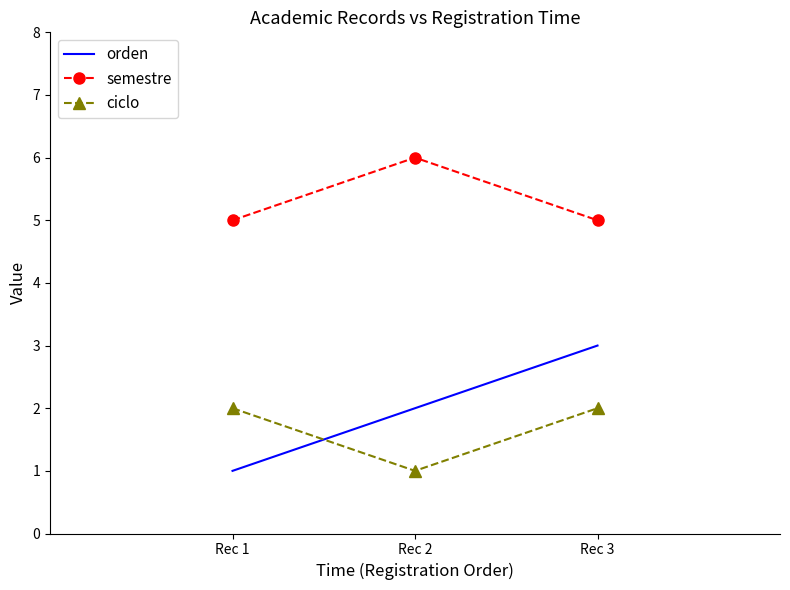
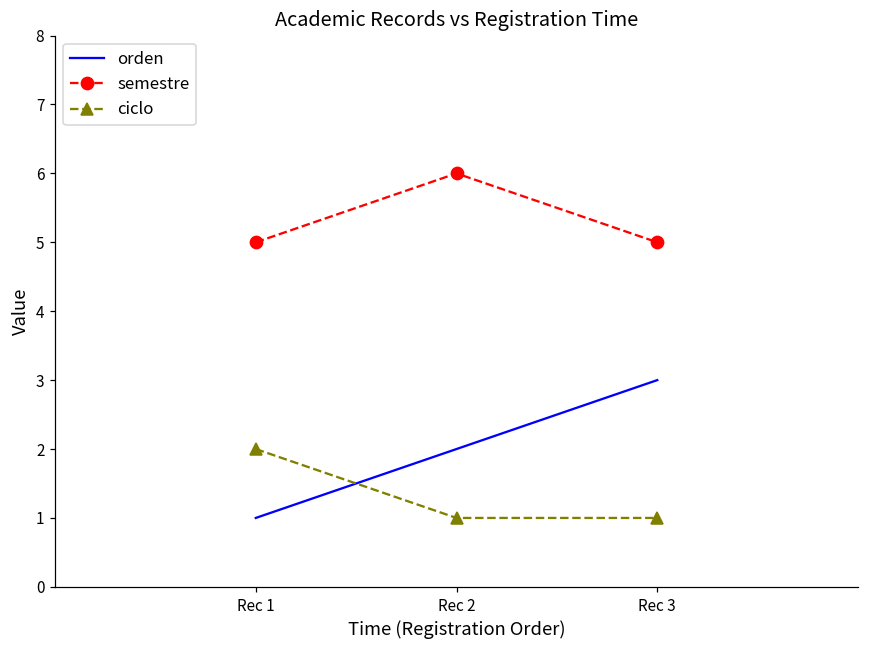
ciclo, Rec 3: 2 -> 1
